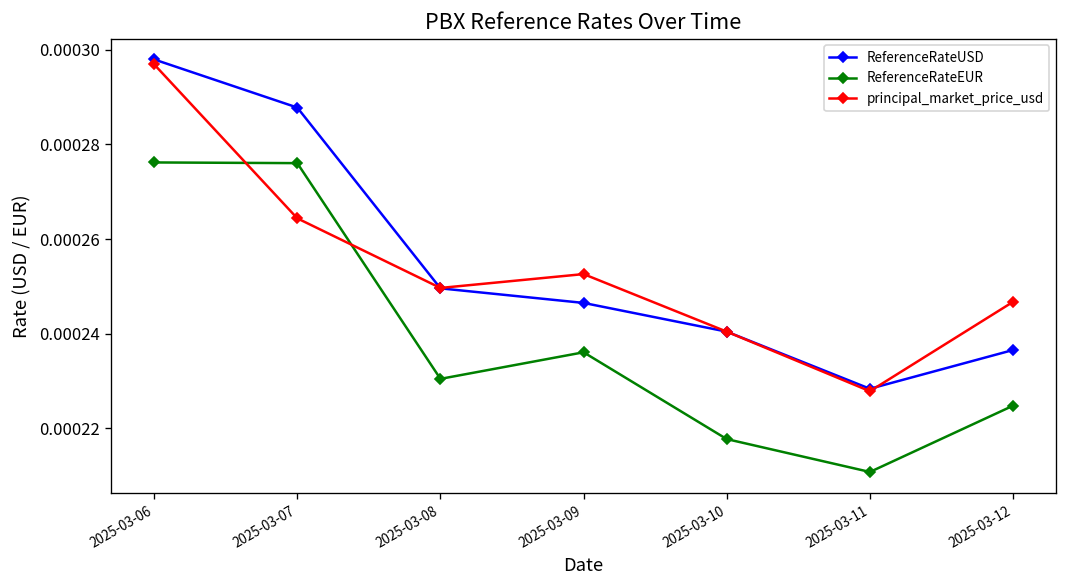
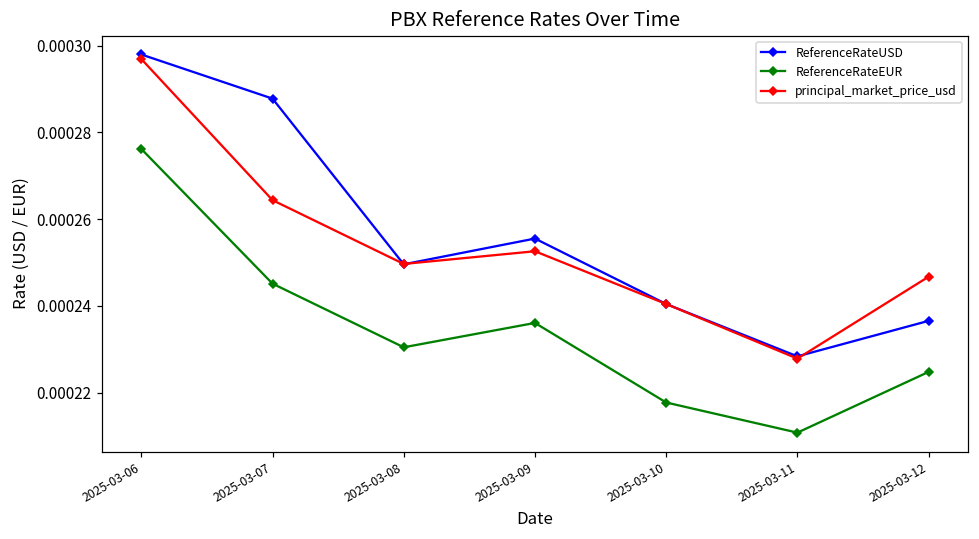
ReferenceRateEUR, 2025-03-07: 0.000276 -> 0.000245
ReferenceRateUSD, 2025-03-09: 0.000247 -> 0.000256
